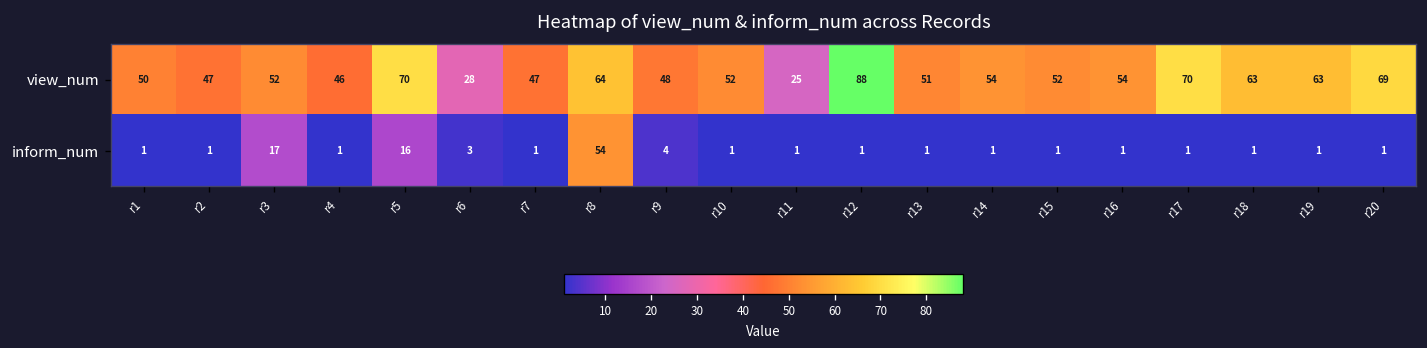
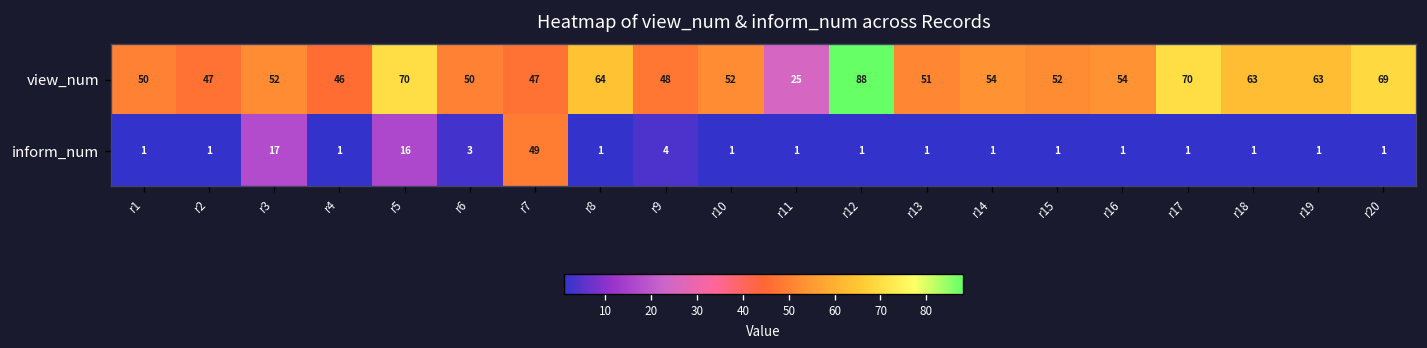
view_num, r6: 28 -> 50
inform_num, r7: 1 -> 49
inform_num, r8: 54 -> 1
